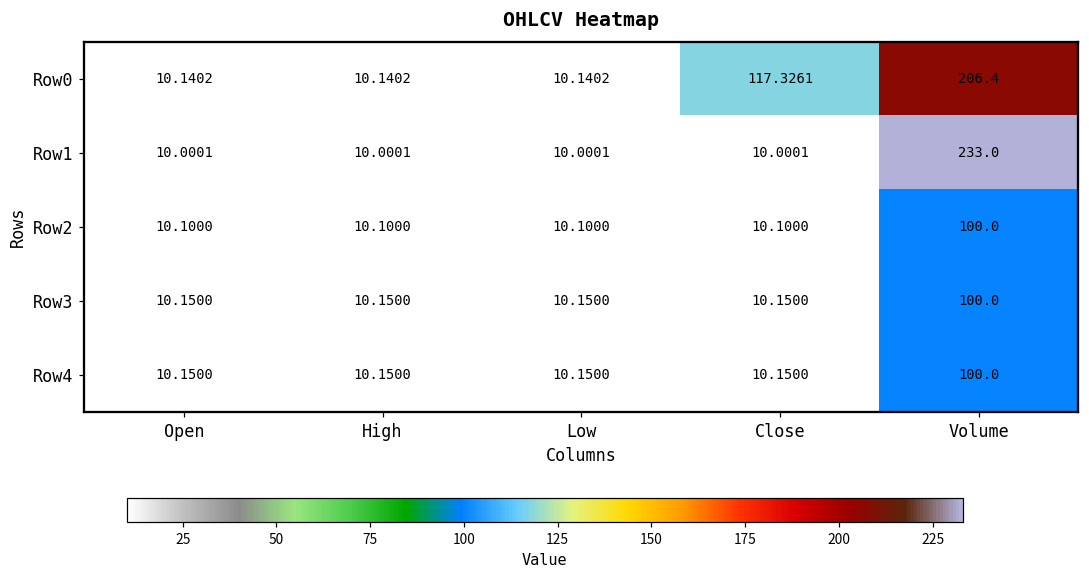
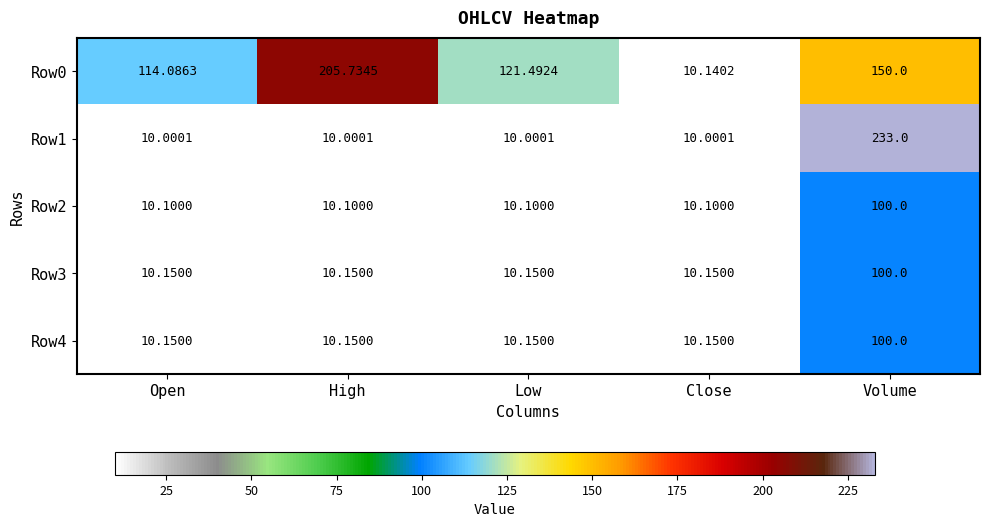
Row0, Open: 10.1402 -> 114.0863
Row0, High: 10.1402 -> 205.7345
Row0, Low: 10.1402 -> 121.4924
Row0, Close: 117.3261 -> 10.1402
Row0, Volume: 206.4 -> 150.0
